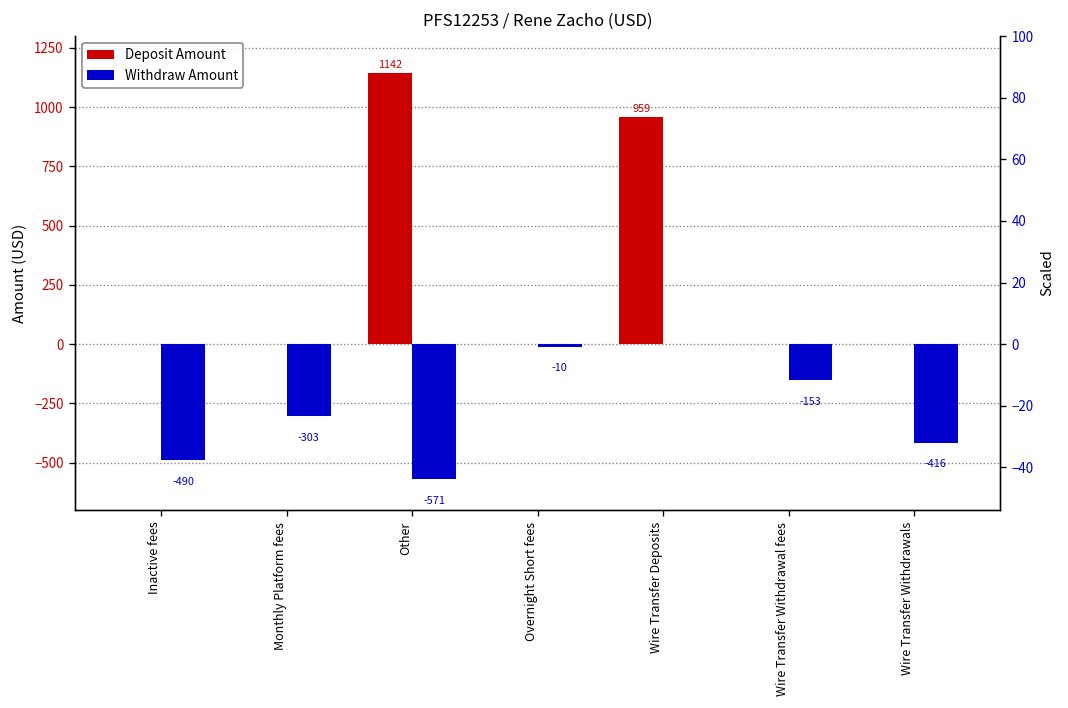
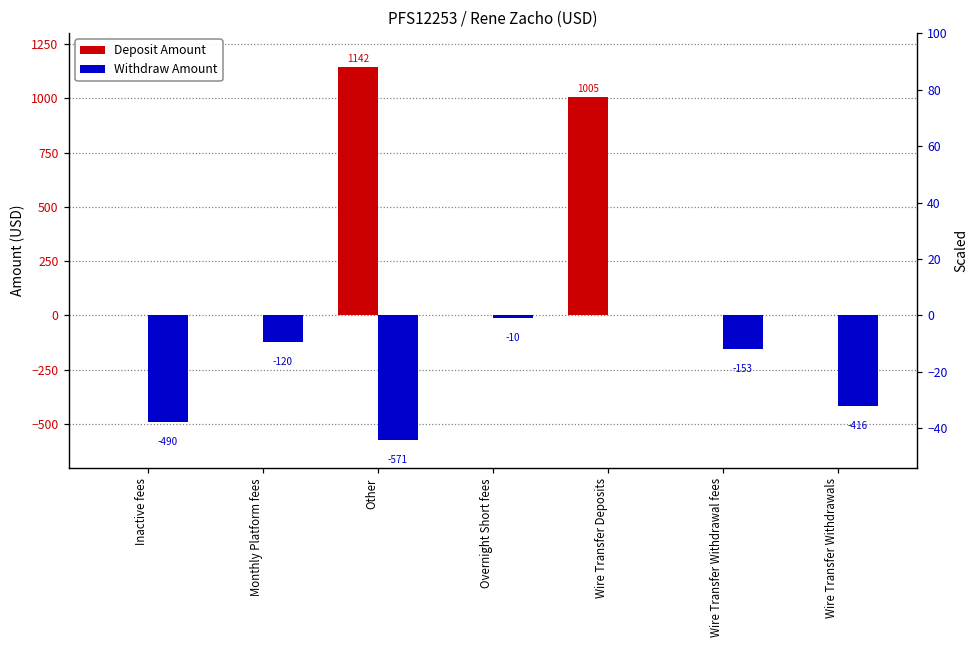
Withdraw Amount, Monthly Platform fees: -303 -> -120
Deposit Amount, Wire Transfer Deposits: 959 -> 1005
